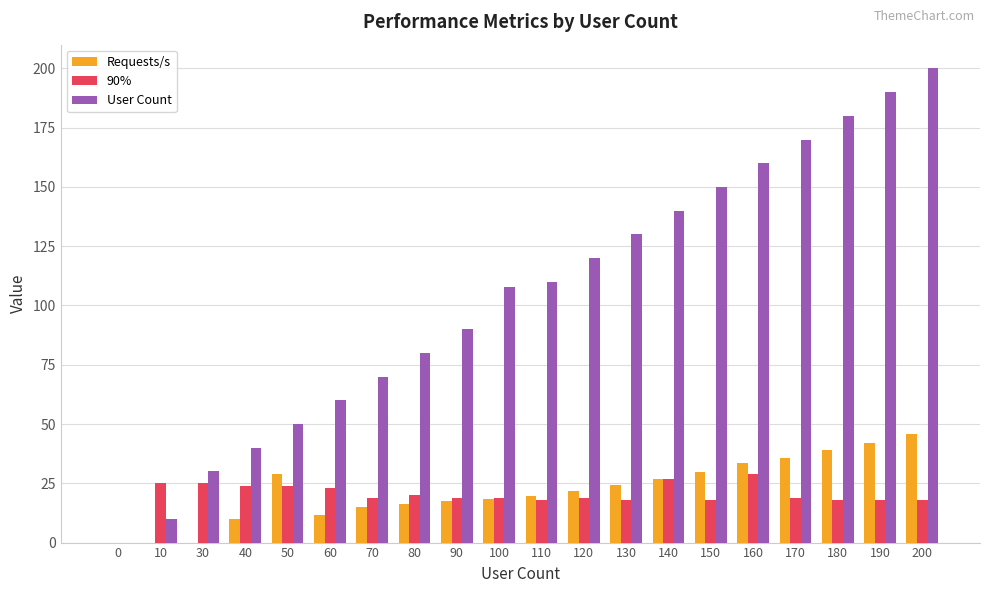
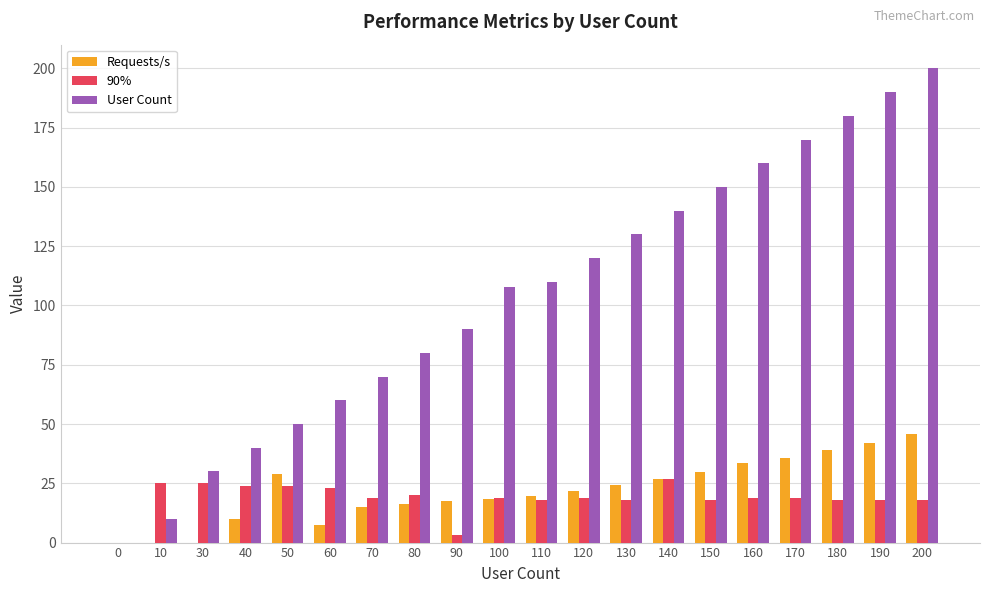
Requests/s, 60: 12 -> 7
90%, 90: 19 -> 3
90%, 160: 29 -> 19
